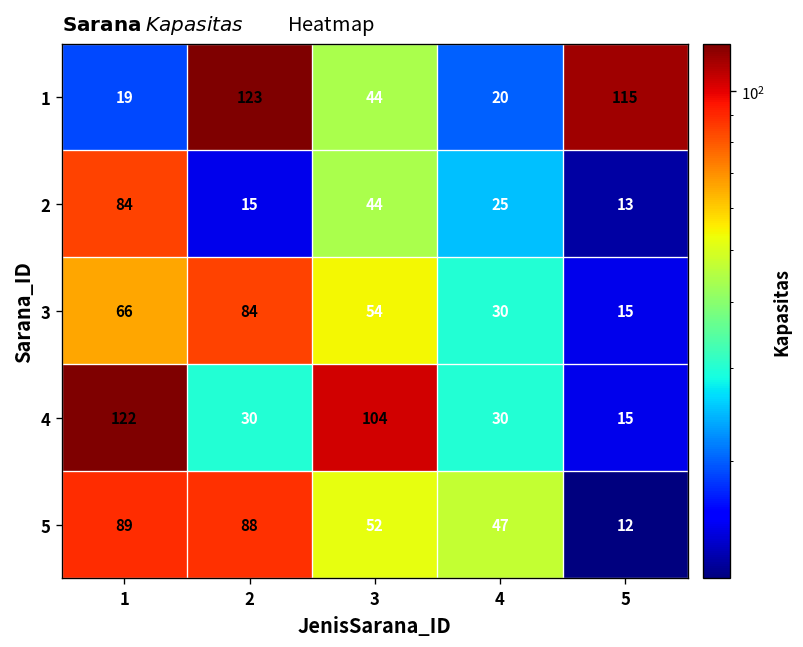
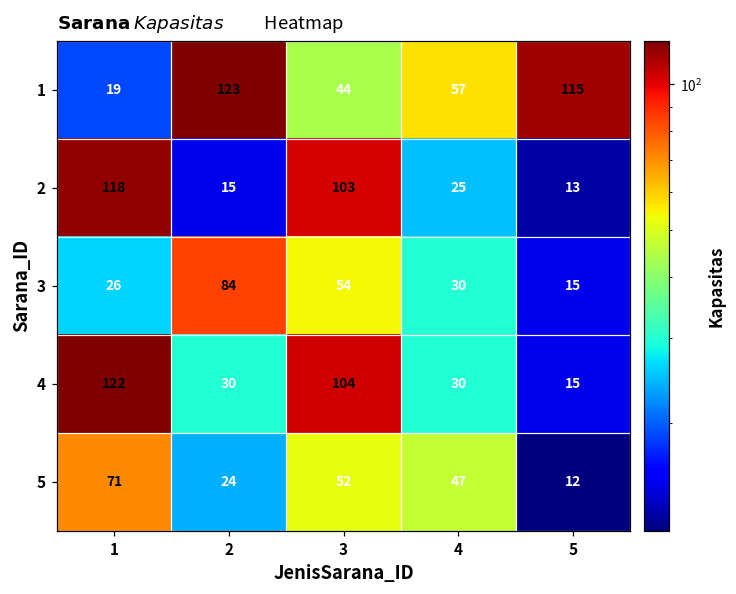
1, 4: 20 -> 57
2, 1: 84 -> 118
2, 3: 44 -> 103
3, 1: 66 -> 26
5, 1: 89 -> 71
5, 2: 88 -> 24
